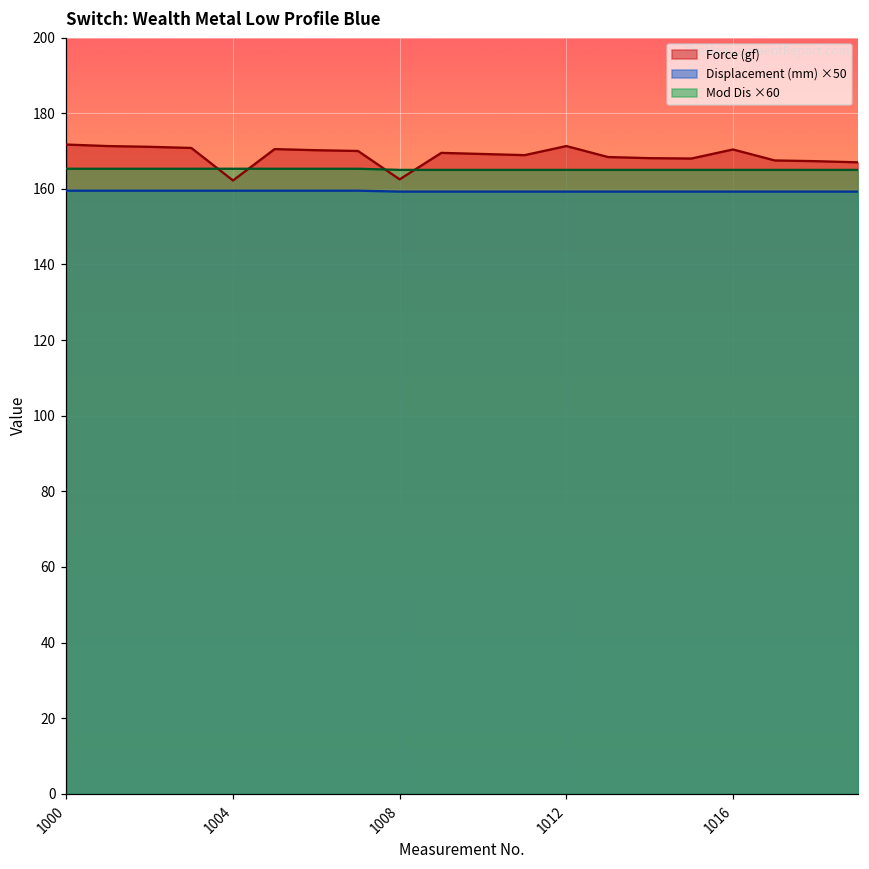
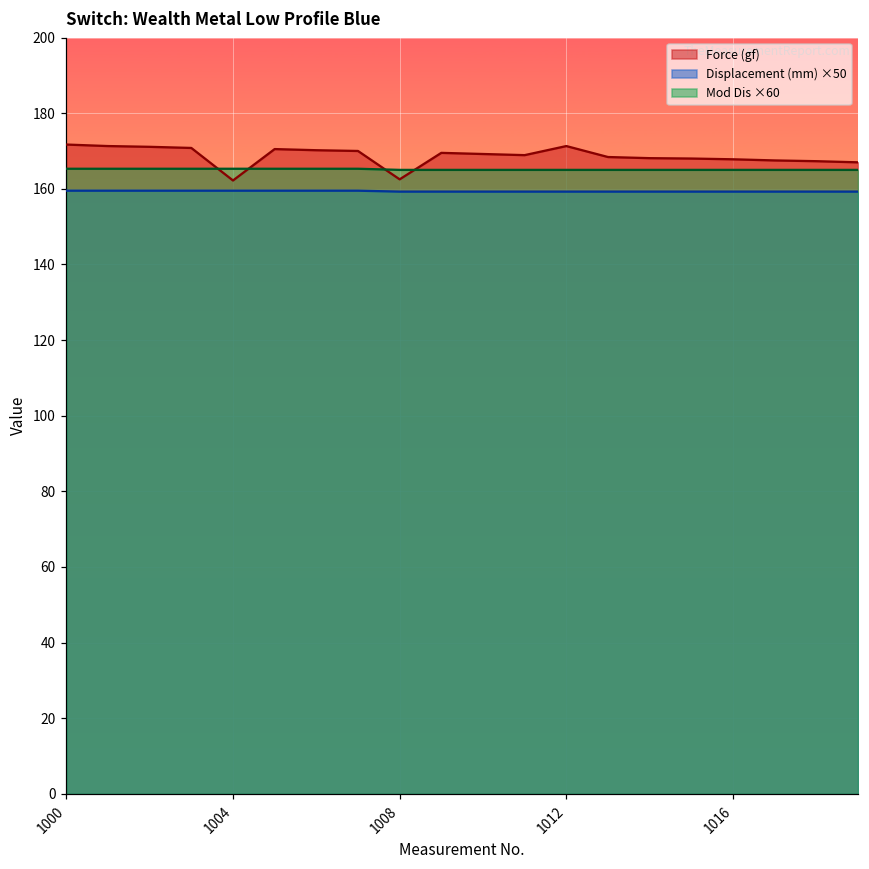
Force (gf), 1016: 170 -> 168
